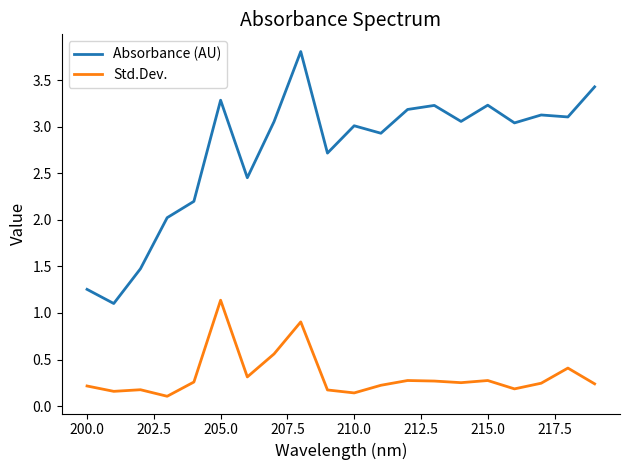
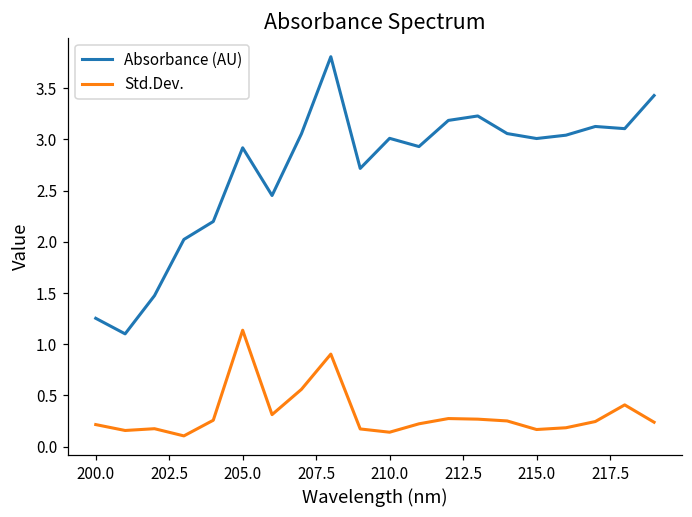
Absorbance (AU), 205.0: 3.3 -> 2.9
Absorbance (AU), 215.0: 3.2 -> 3.0
Std.Dev., 215.0: 0.3 -> 0.2
